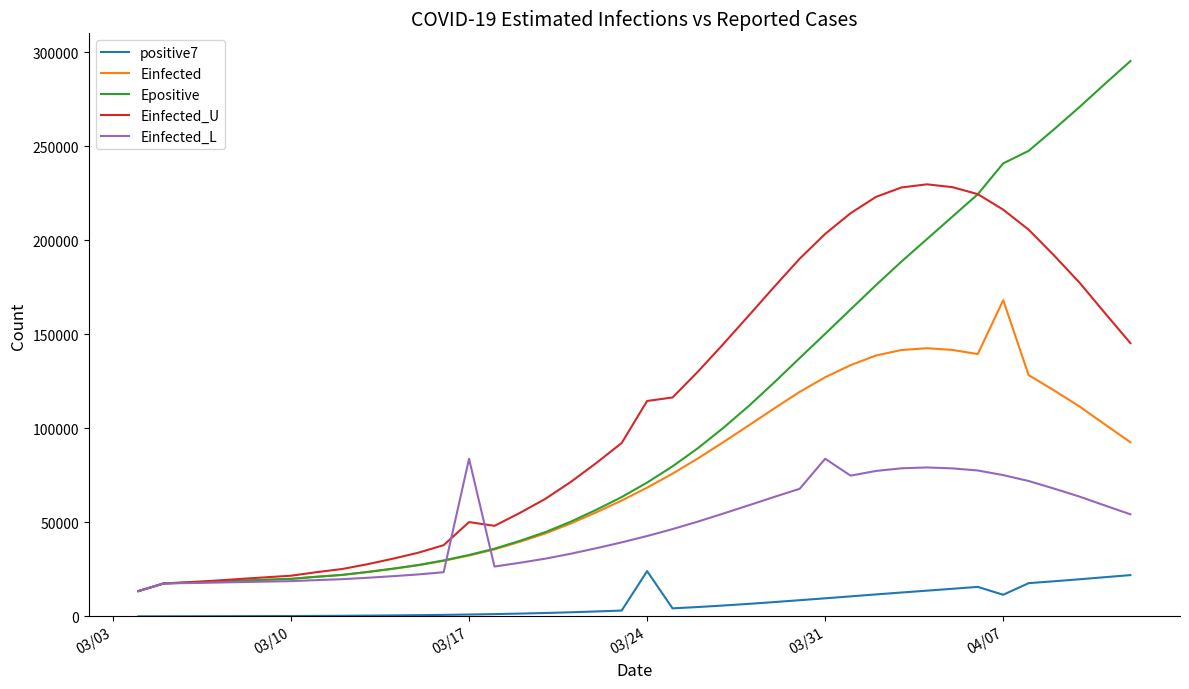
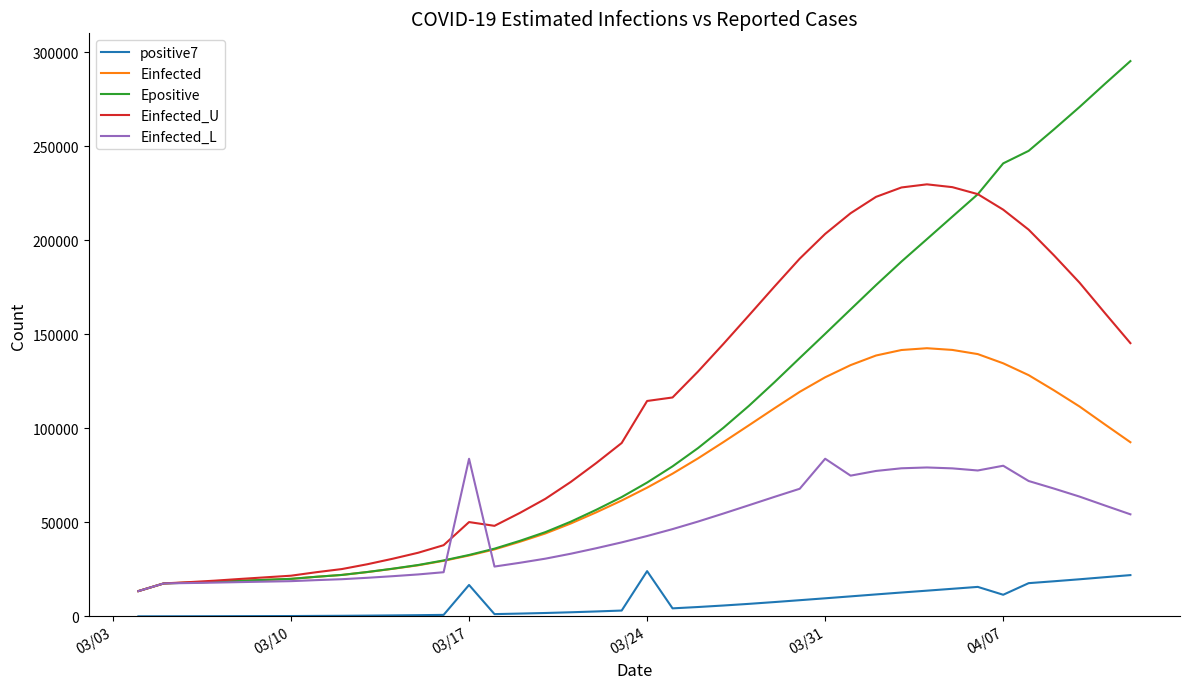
positive7, 03/17: 1000 -> 17000
Einfected, 04/07: 168000 -> 135000
Einfected_L, 04/07: 75000 -> 80000
